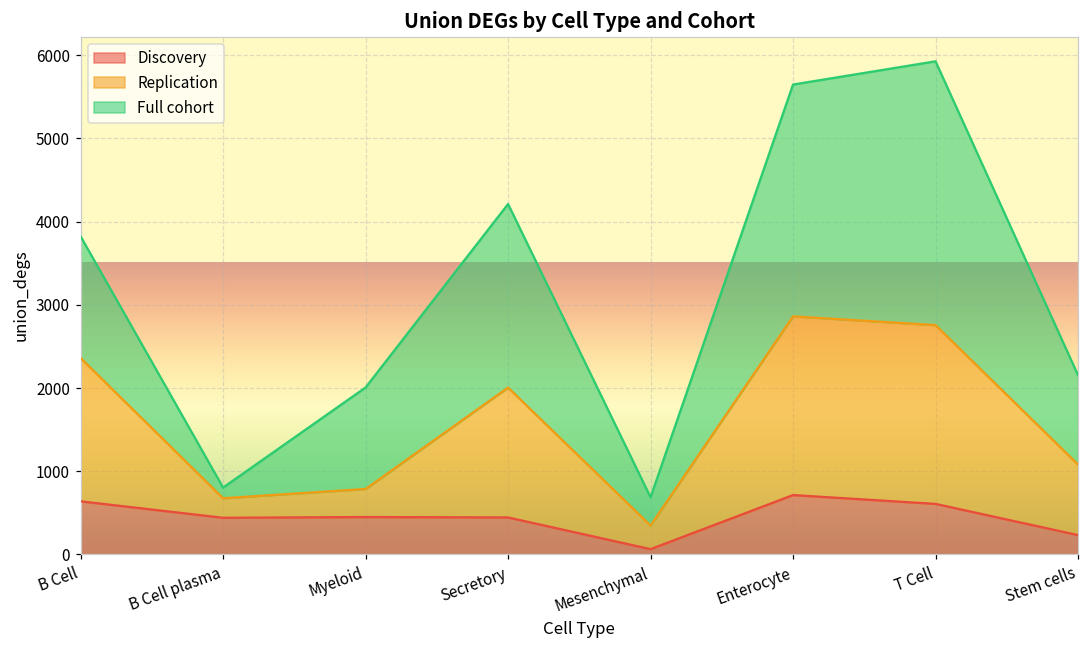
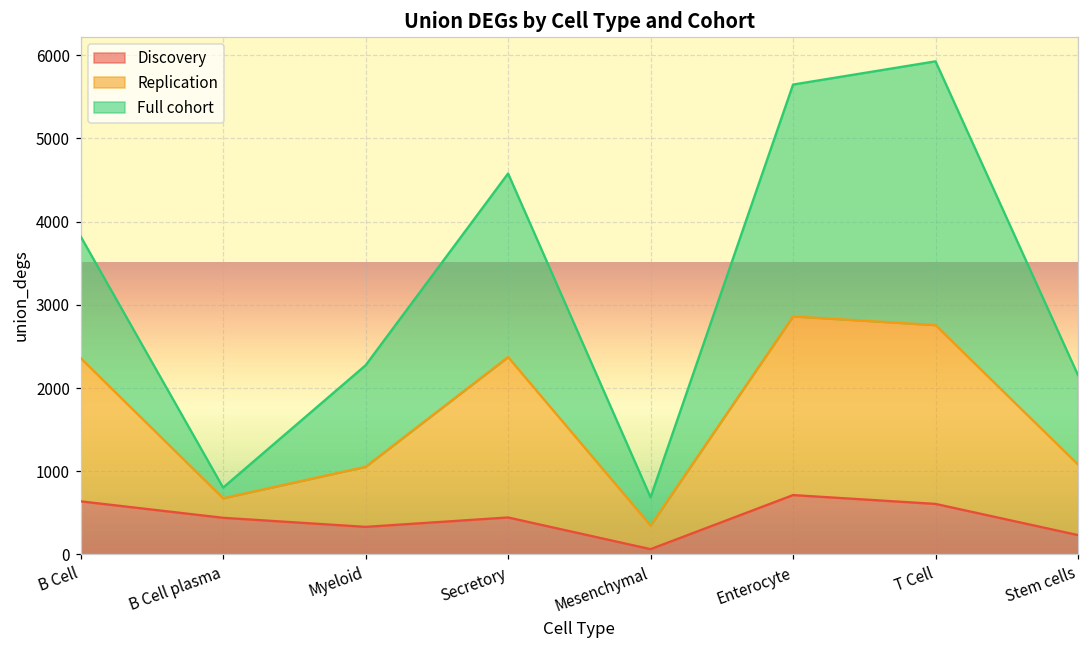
Discovery, Myeloid: 500 -> 300
Replication, Myeloid: 300 -> 700
Replication, Secretory: 1600 -> 1900
